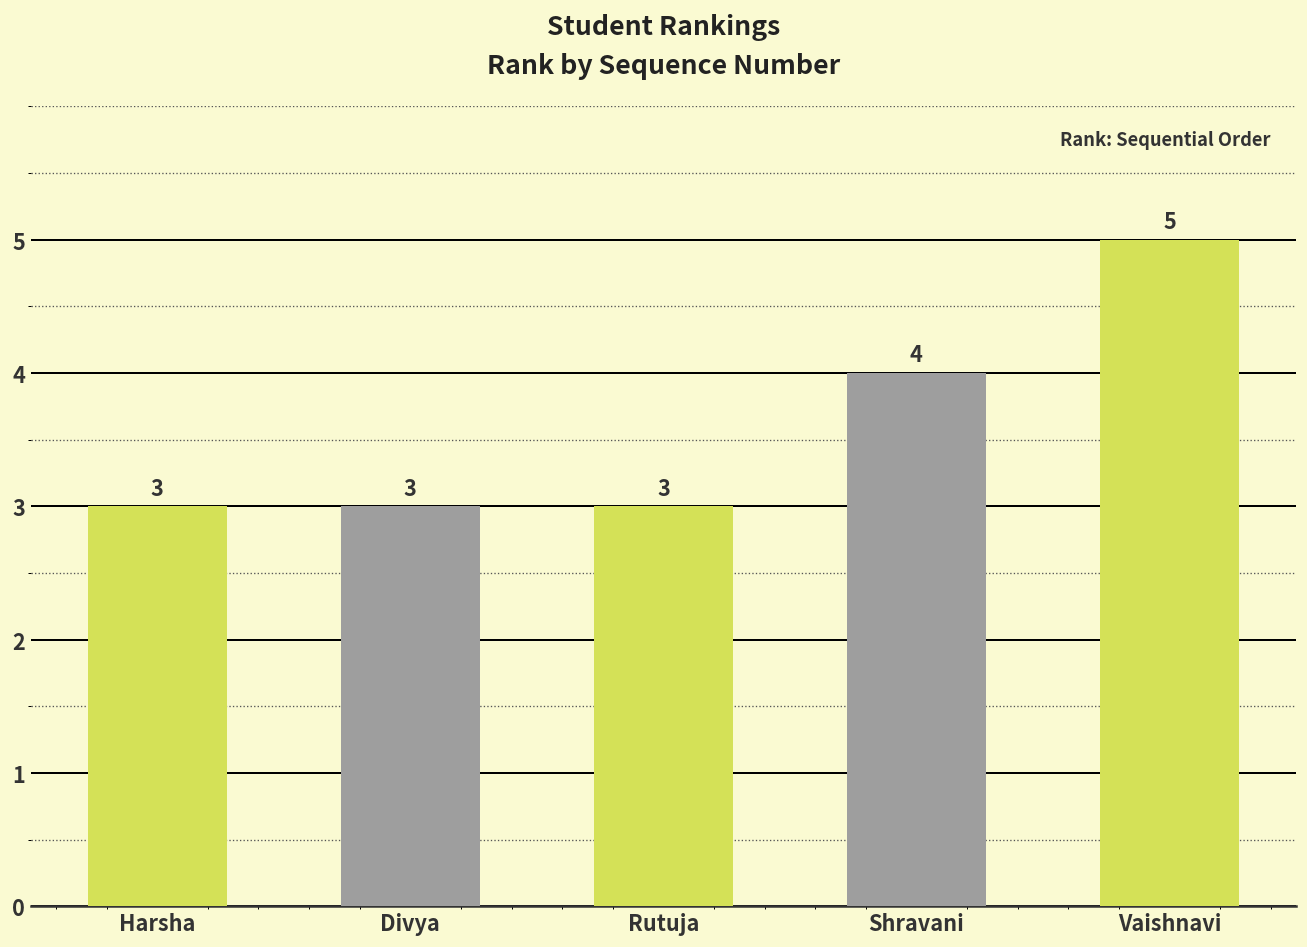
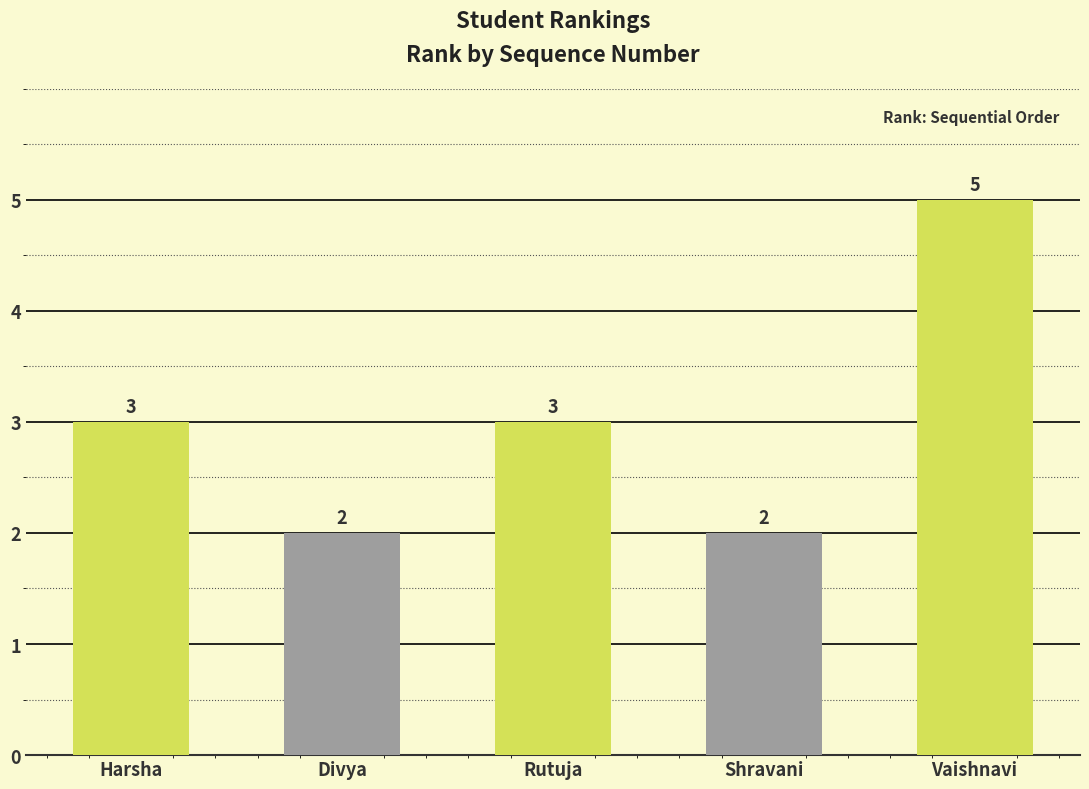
Divya: 3 -> 2
Shravani: 4 -> 2
